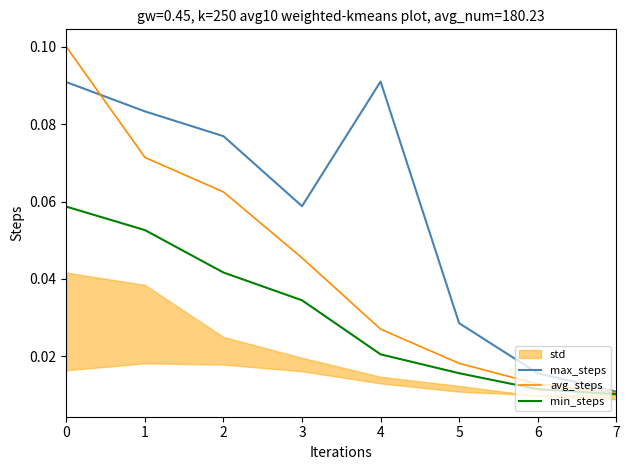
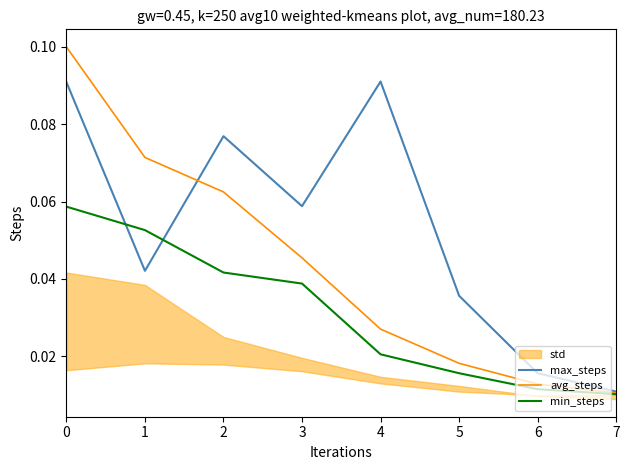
max_steps, 1: 0.083 -> 0.042
min_steps, 3: 0.034 -> 0.039
max_steps, 5: 0.029 -> 0.036
